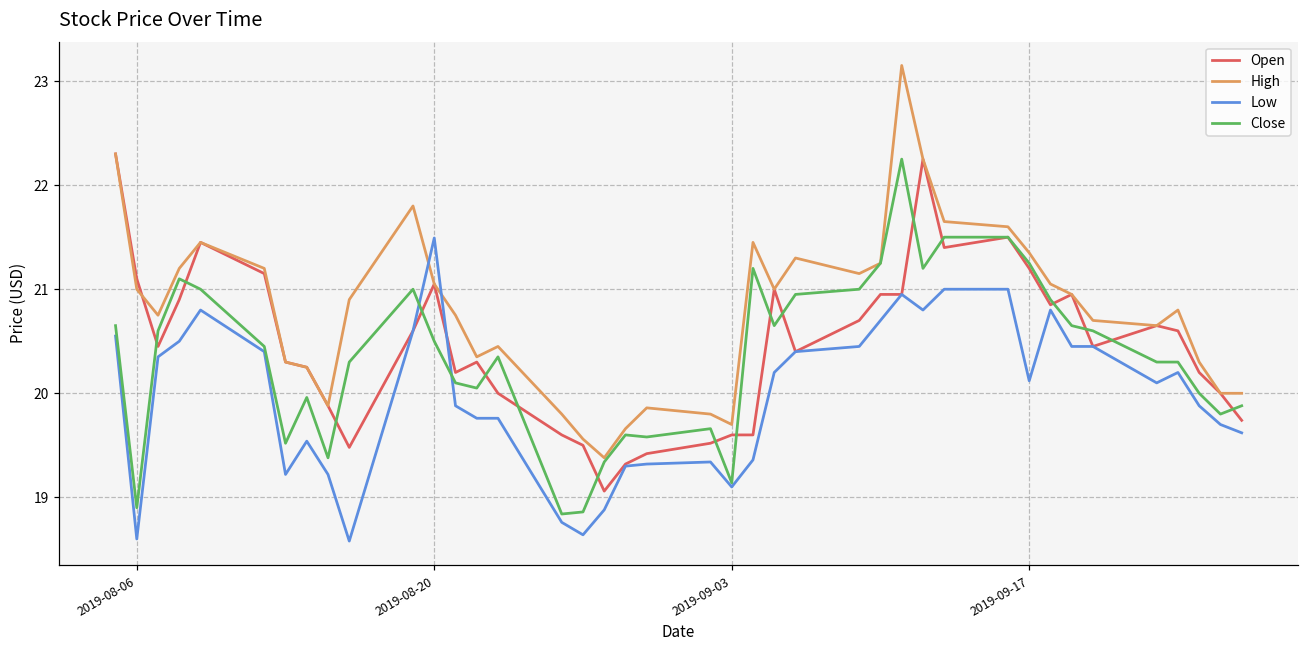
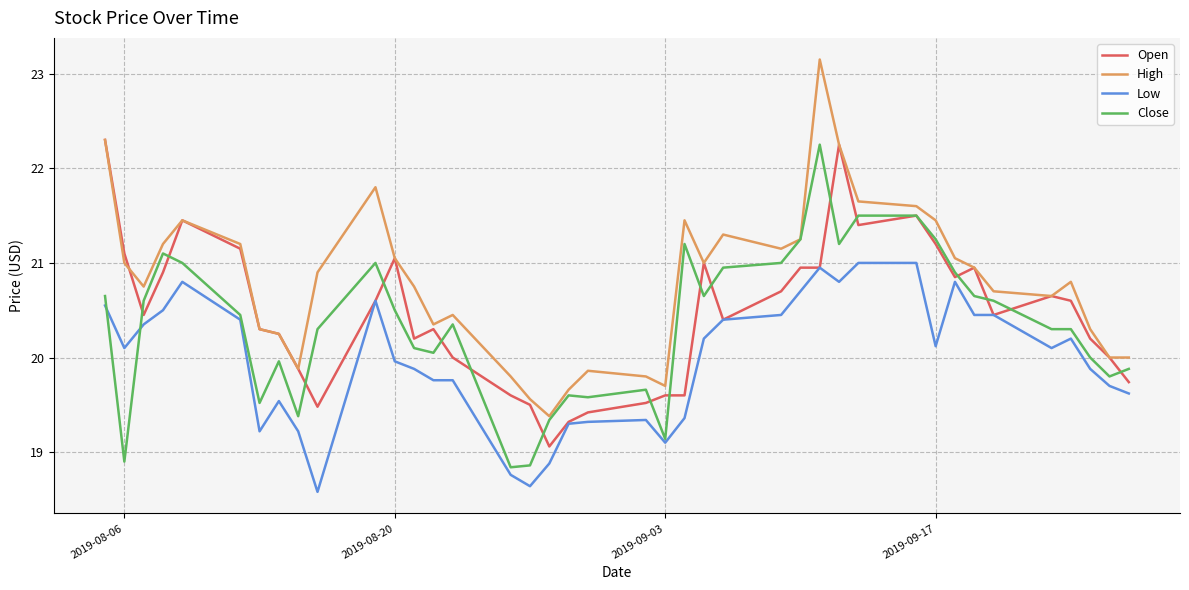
Low, 2019-08-06: 18.6 -> 20.1
Low, 2019-08-20: 21.5 -> 20.0
High, 2019-09-17: 21.4 -> 21.5
